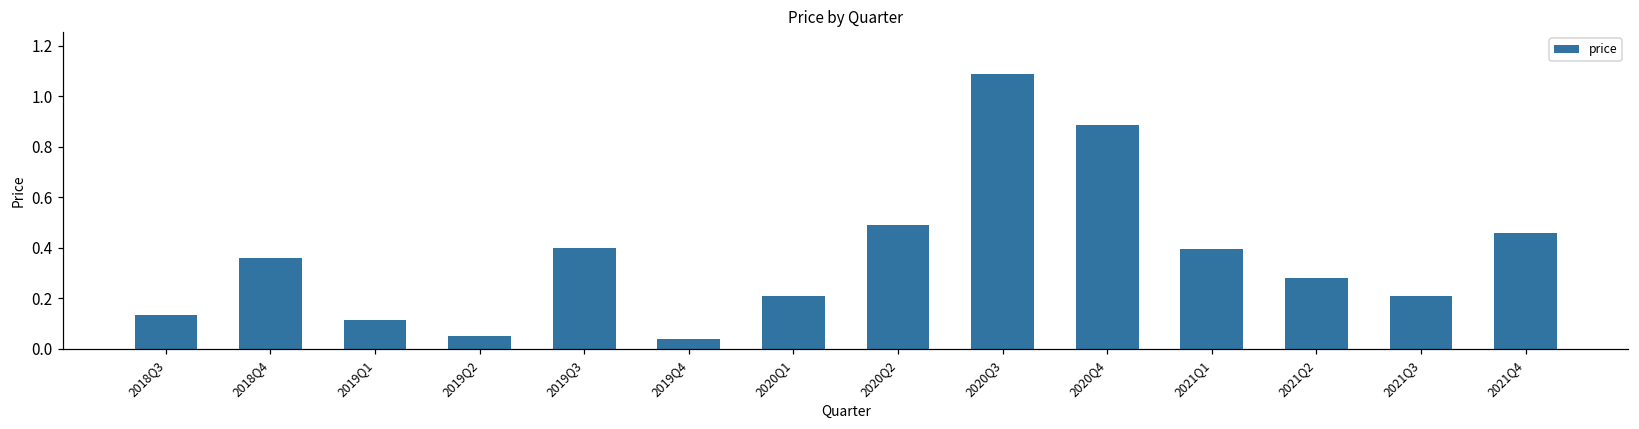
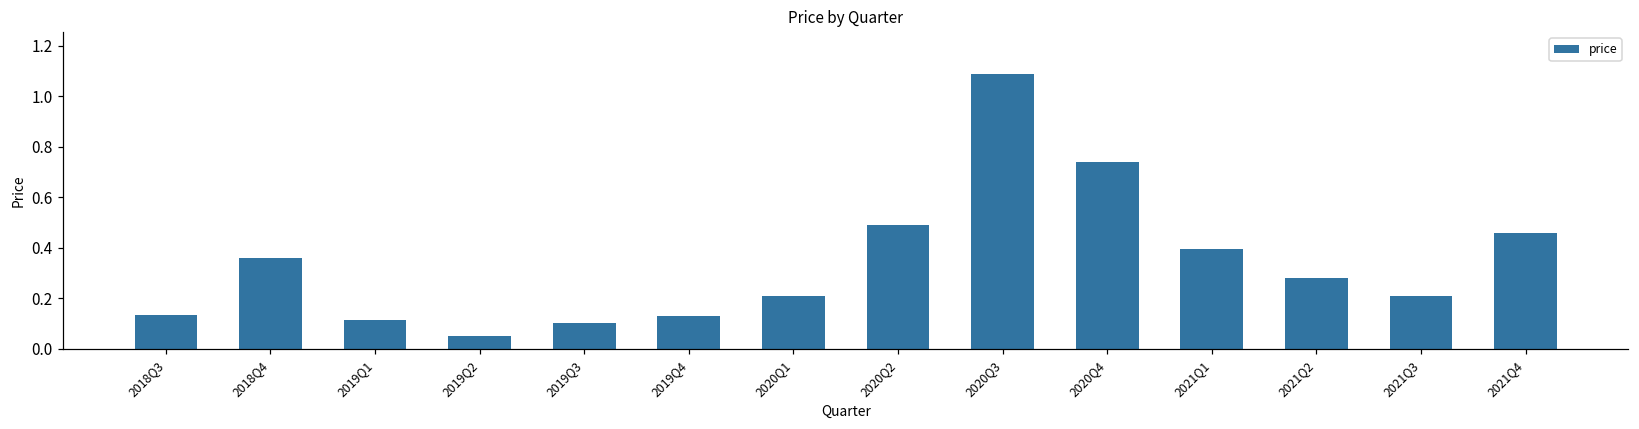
2019Q3: 0.4 -> 0.1
2019Q4: 0.04 -> 0.13
2020Q4: 0.89 -> 0.74
